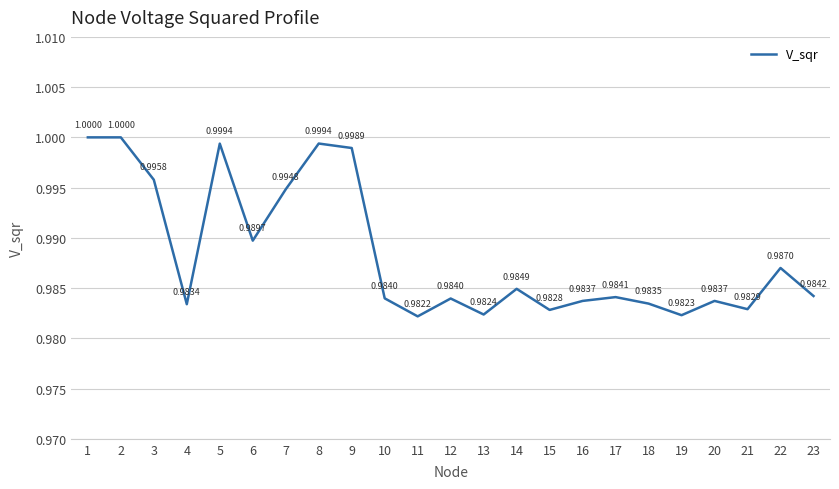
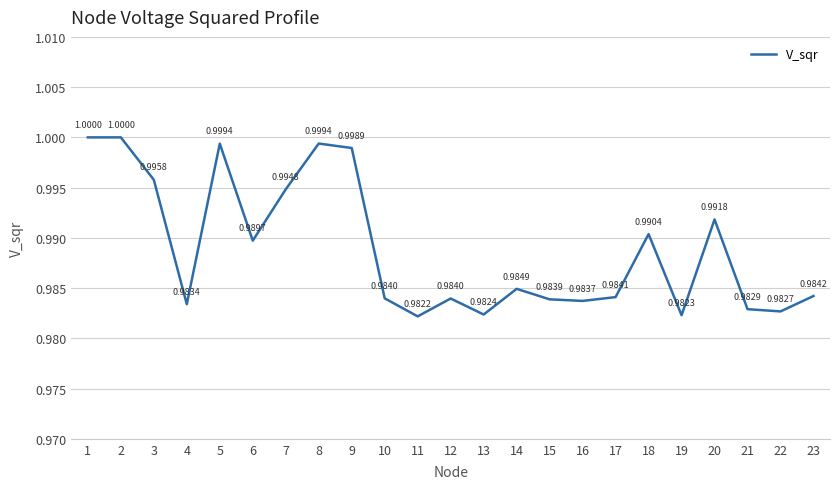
15: 0.9828 -> 0.9839
18: 0.9835 -> 0.9904
20: 0.9837 -> 0.9918
22: 0.9870 -> 0.9827
